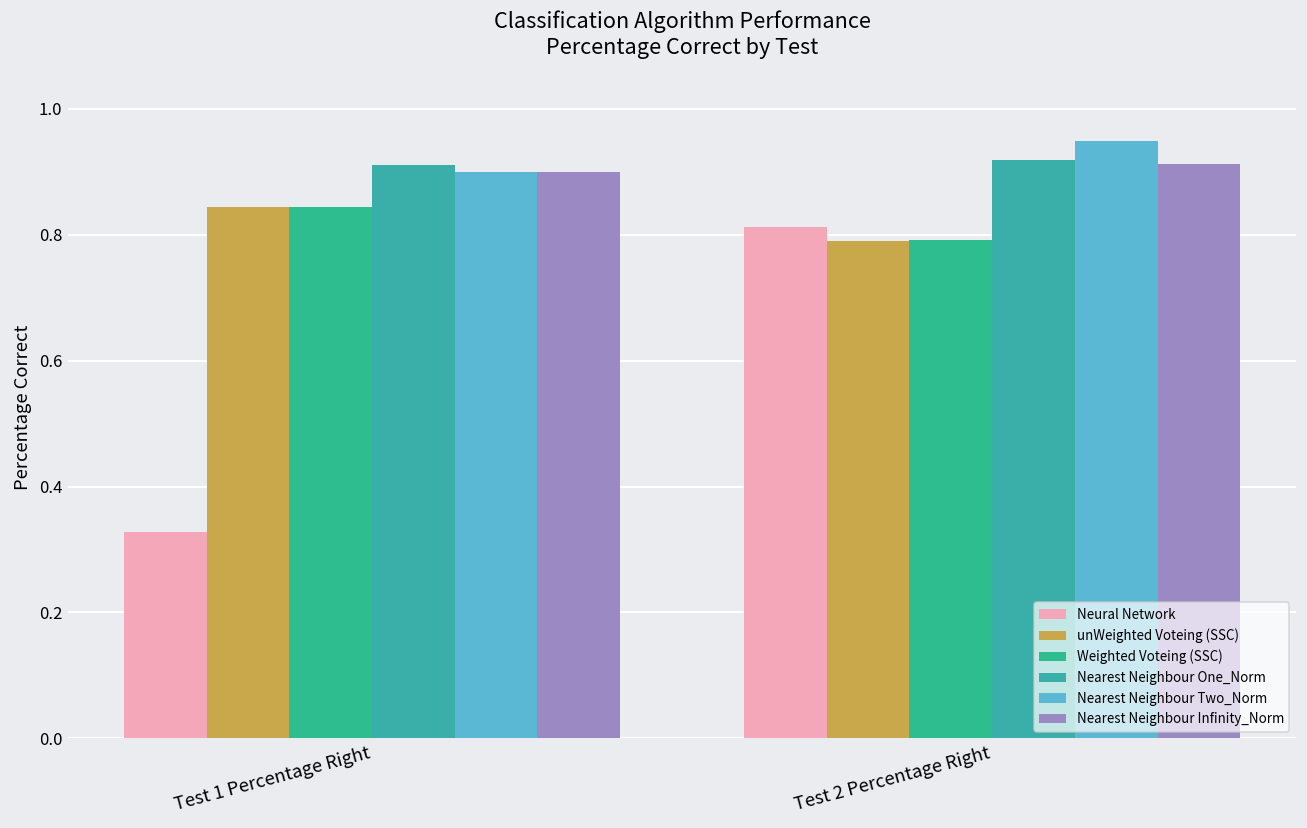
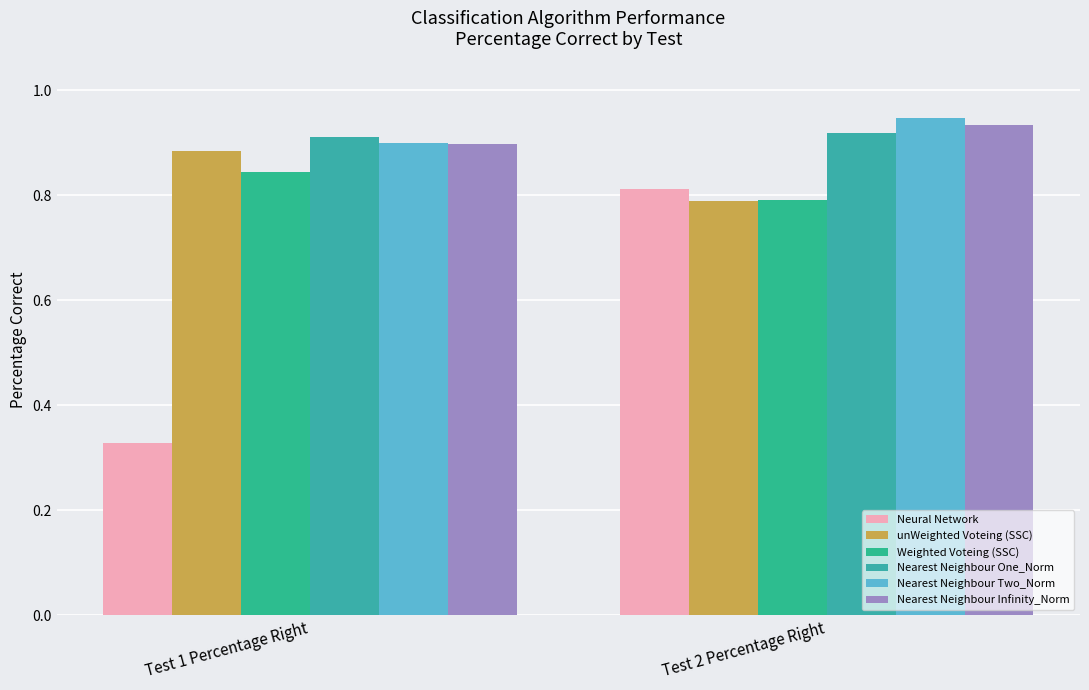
unWeighted Voteing (SSC), Test 1 Percentage Right: 0.84 -> 0.88
Nearest Neighbour Infinity_Norm, Test 2 Percentage Right: 0.91 -> 0.93
